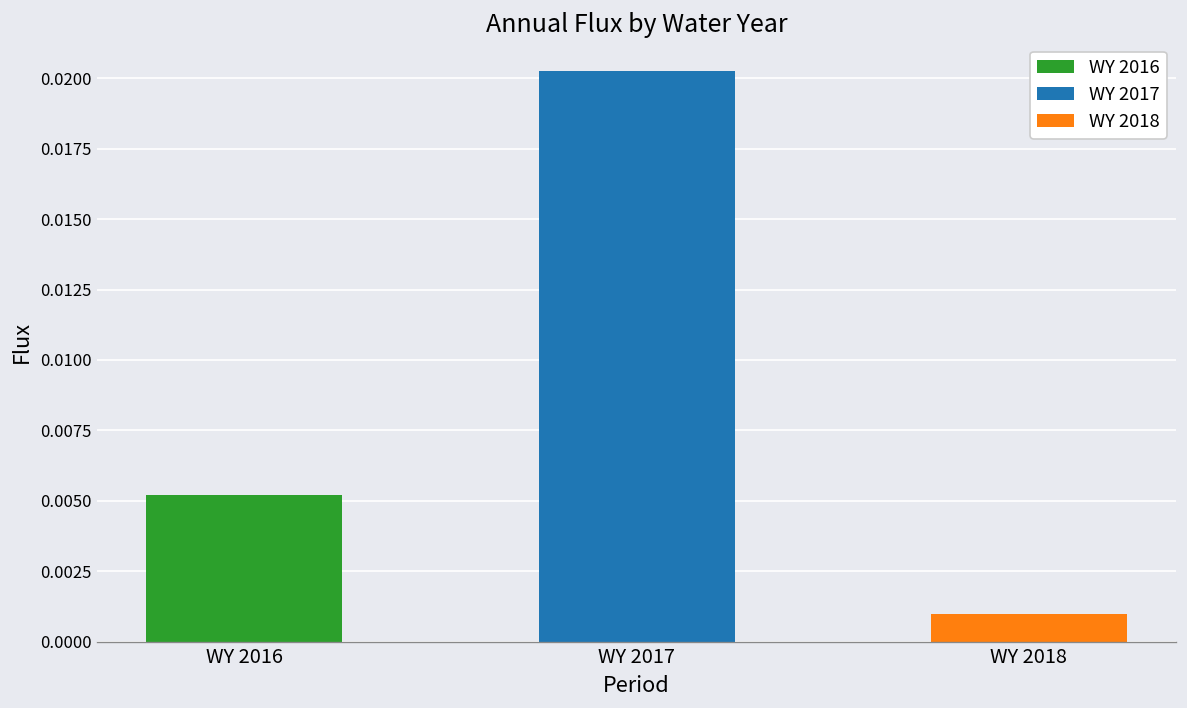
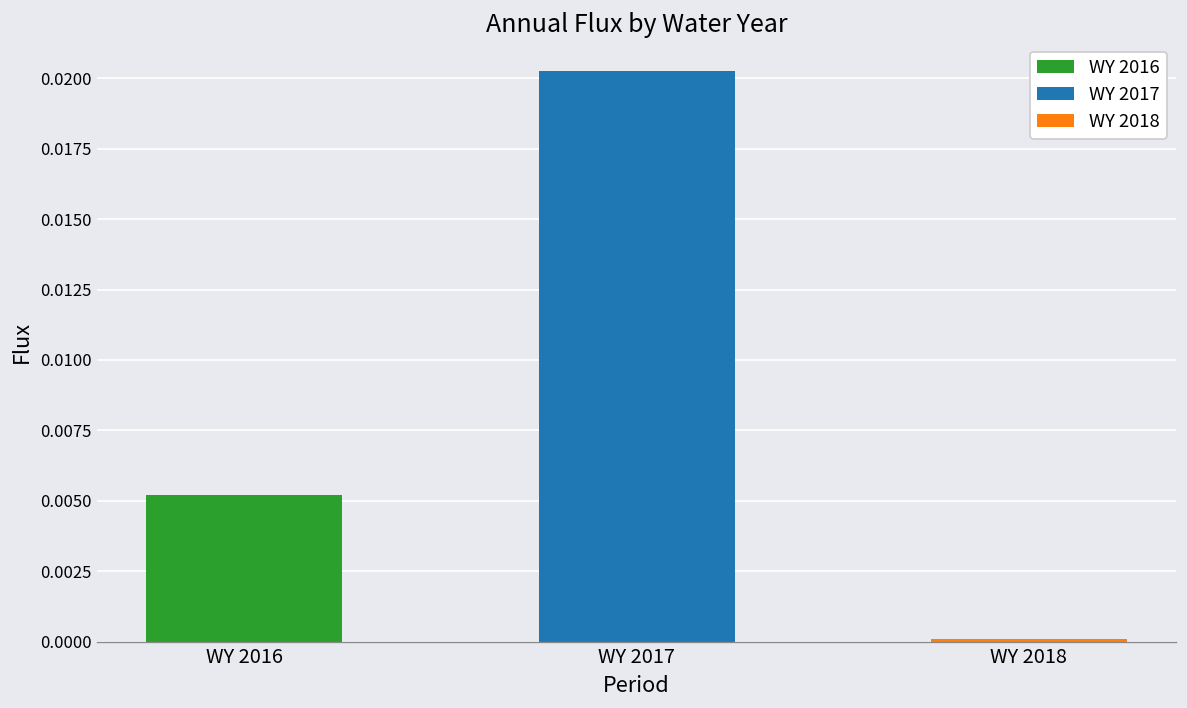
WY 2018: 0.0010 -> 0.0001
